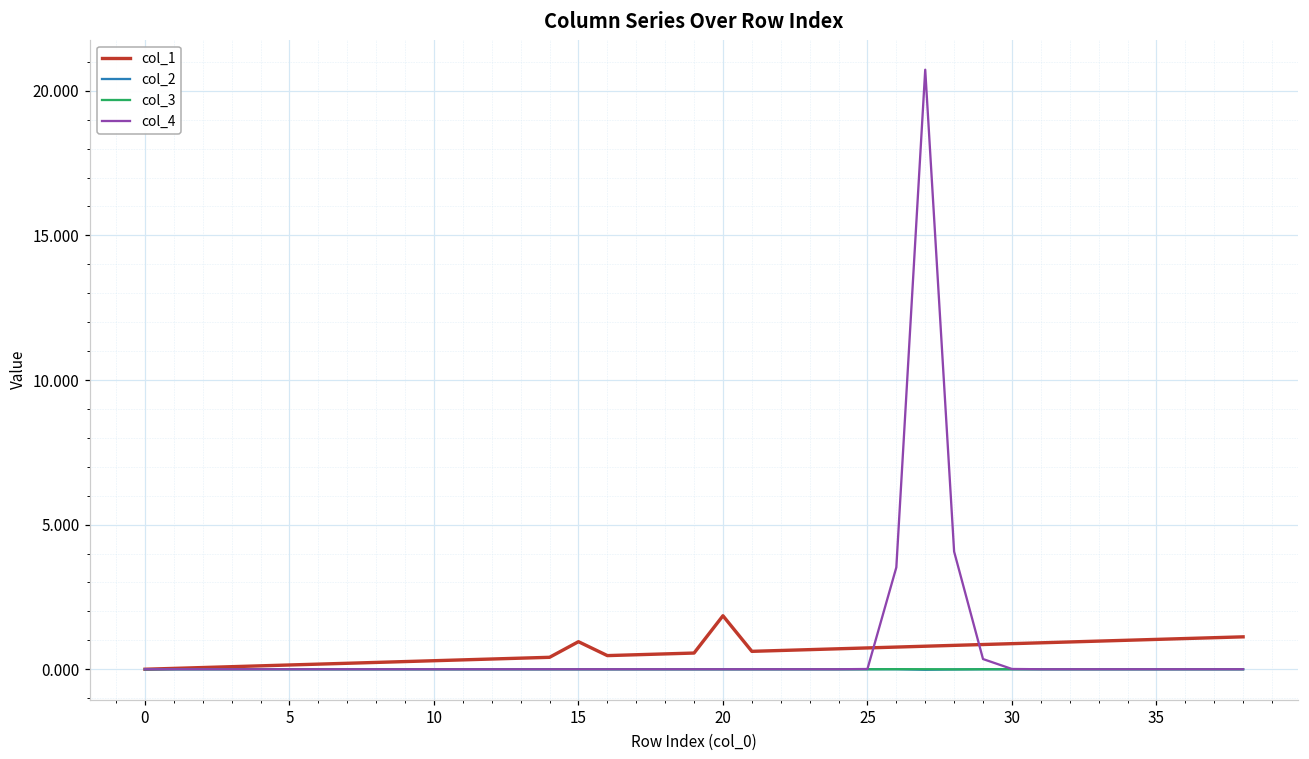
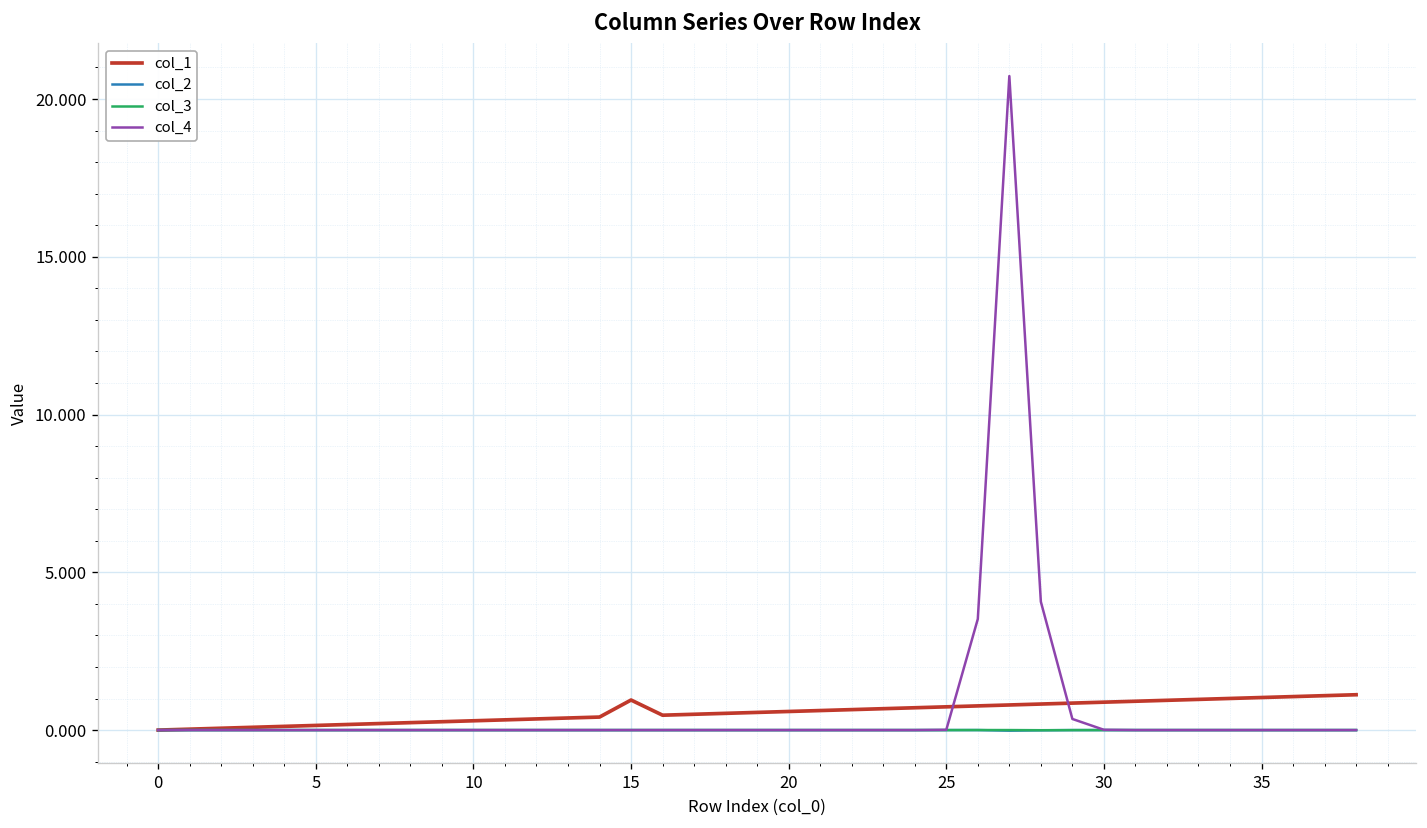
col_1, 20: 1.8 -> 0.6
